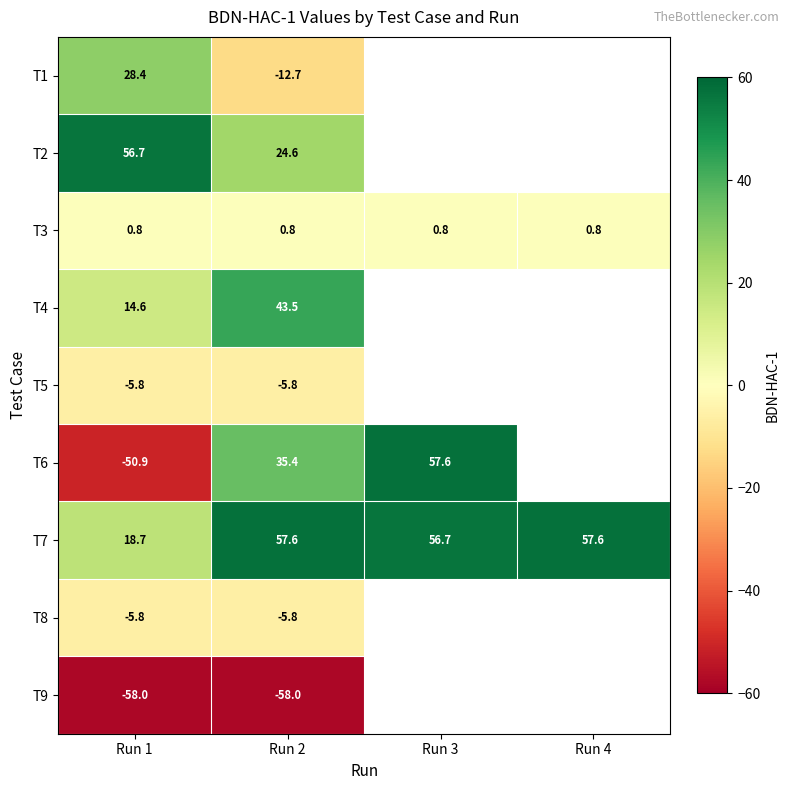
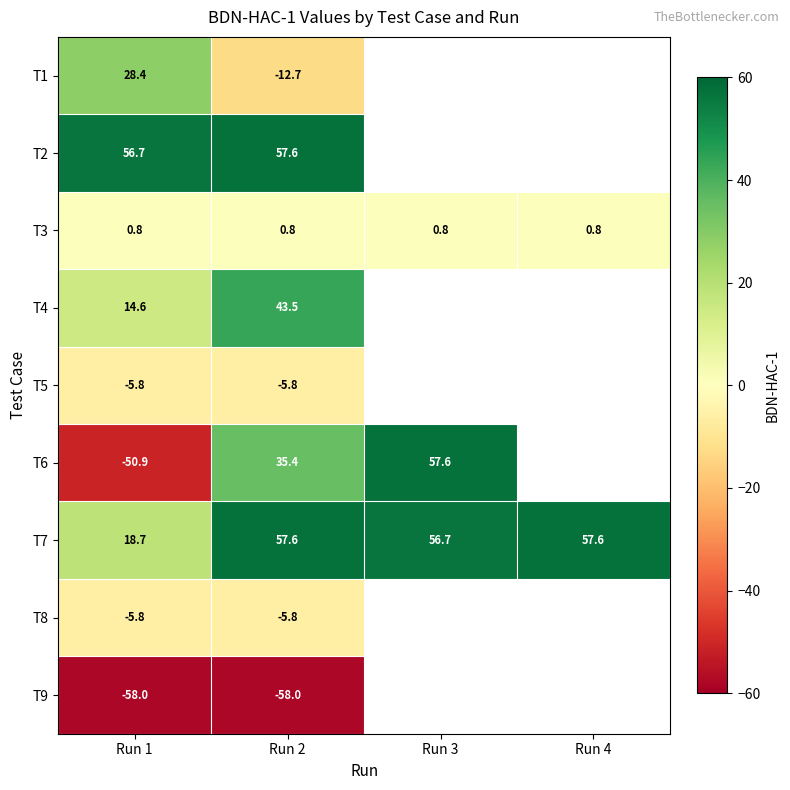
T2, Run 2: 24.6 -> 57.6
